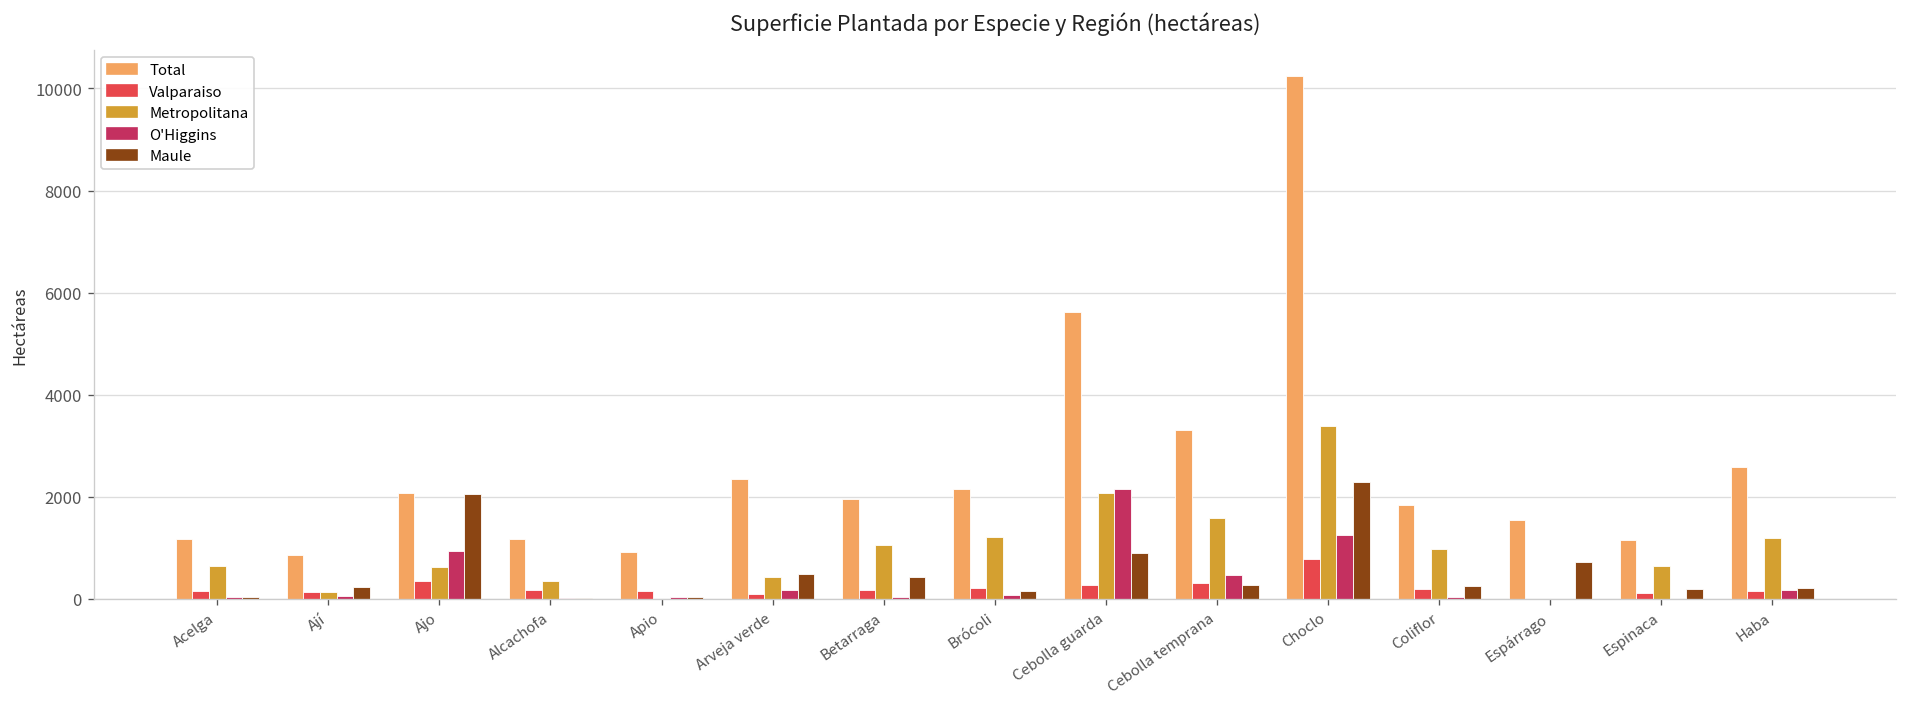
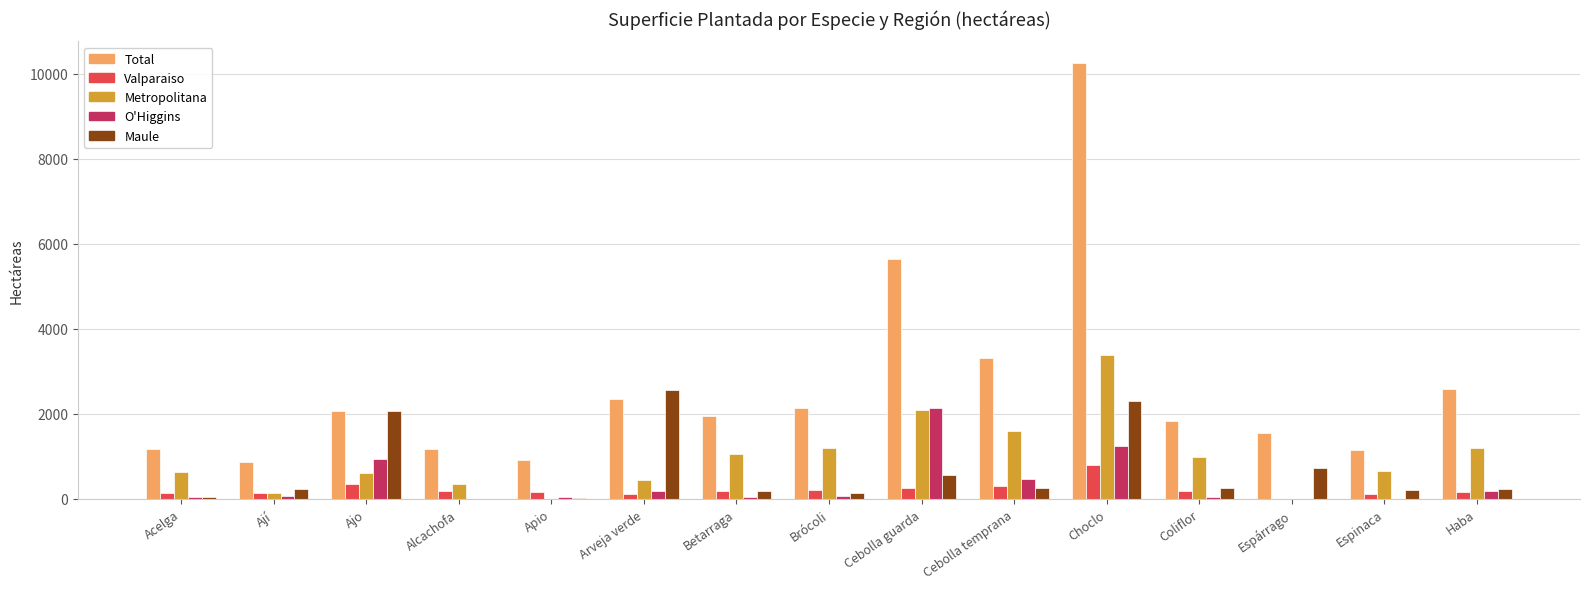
Maule, Arveja verde: 500 -> 2500
Maule, Betarraga: 400 -> 200
Maule, Cebolla guarda: 900 -> 600
